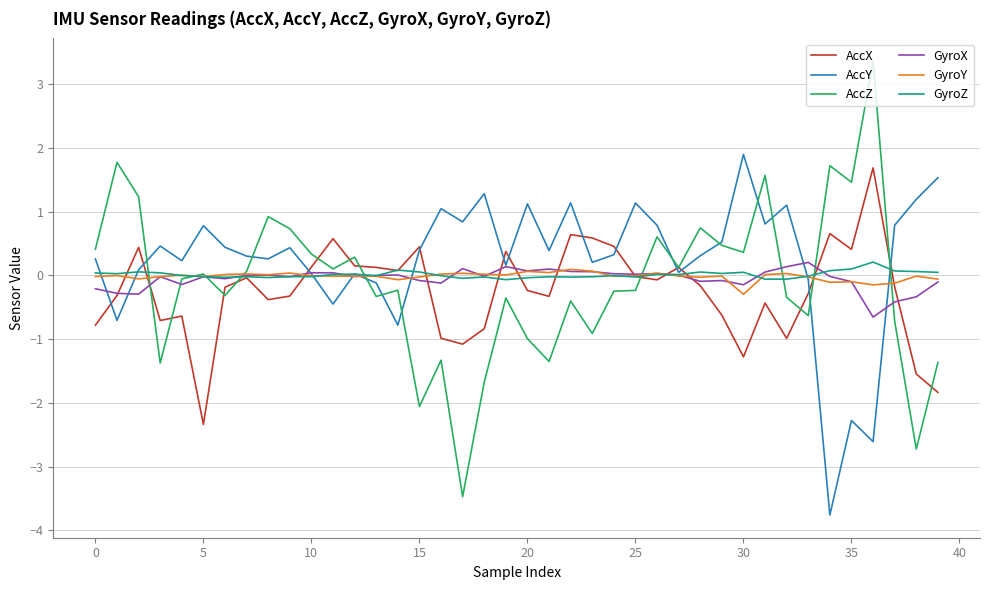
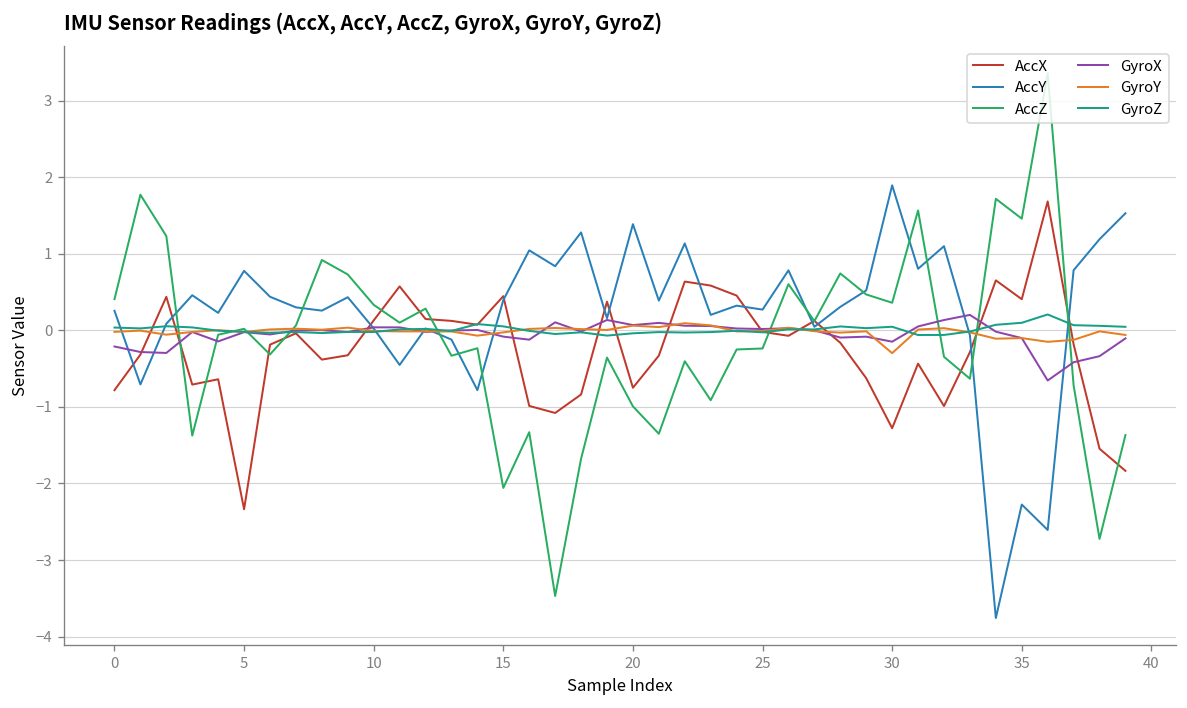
AccX, 20: -0.2 -> -0.7
AccY, 20: 1.1 -> 1.4
AccY, 25: 1.1 -> 0.3
